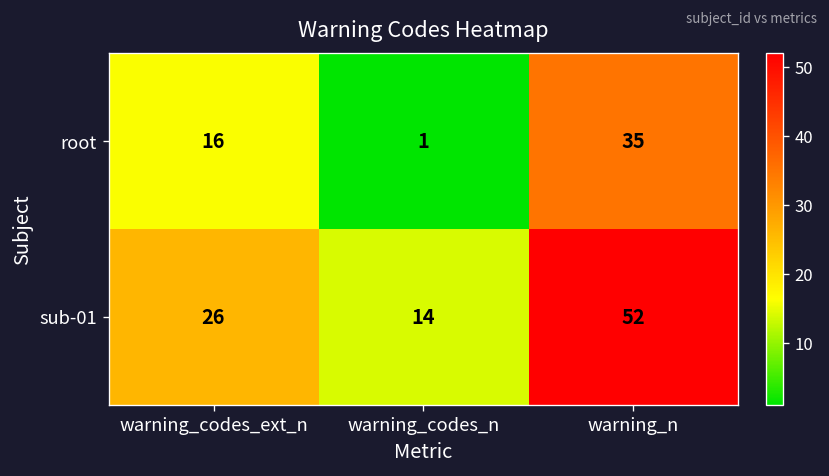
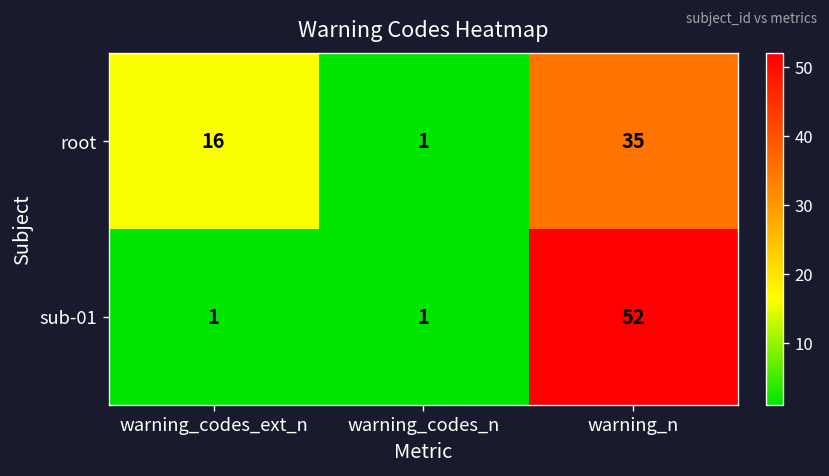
sub-01, warning_codes_ext_n: 26 -> 1
sub-01, warning_codes_n: 14 -> 1
